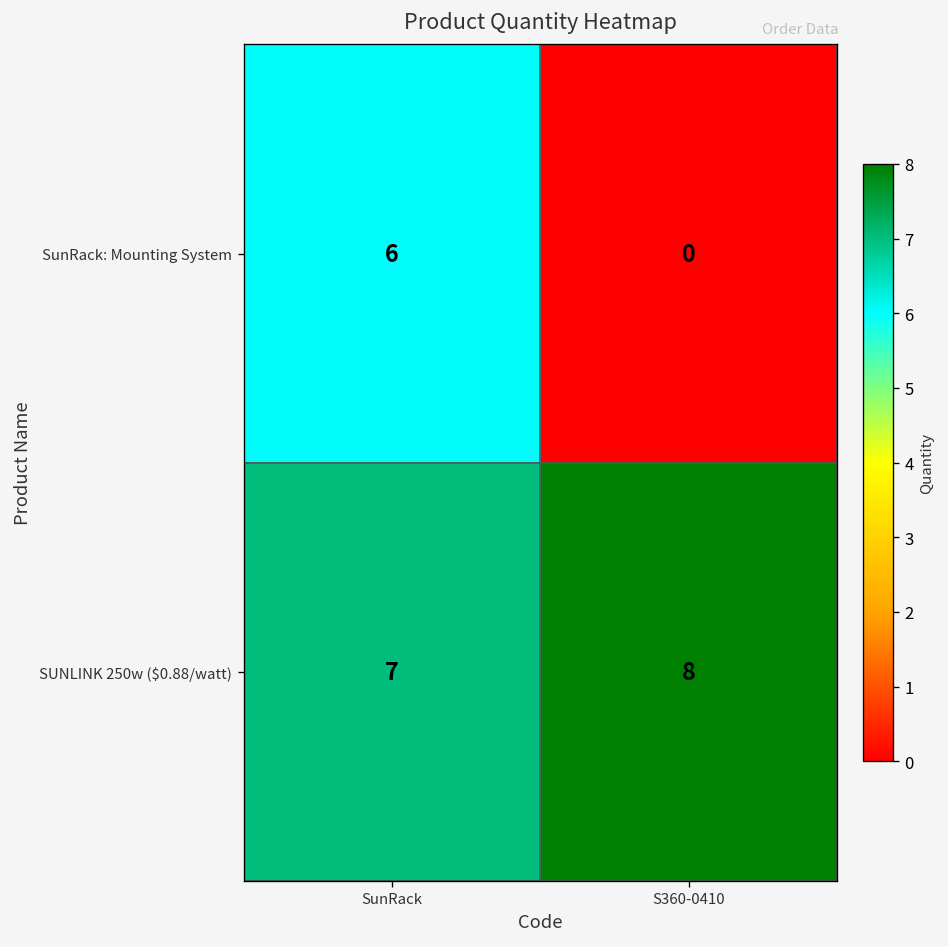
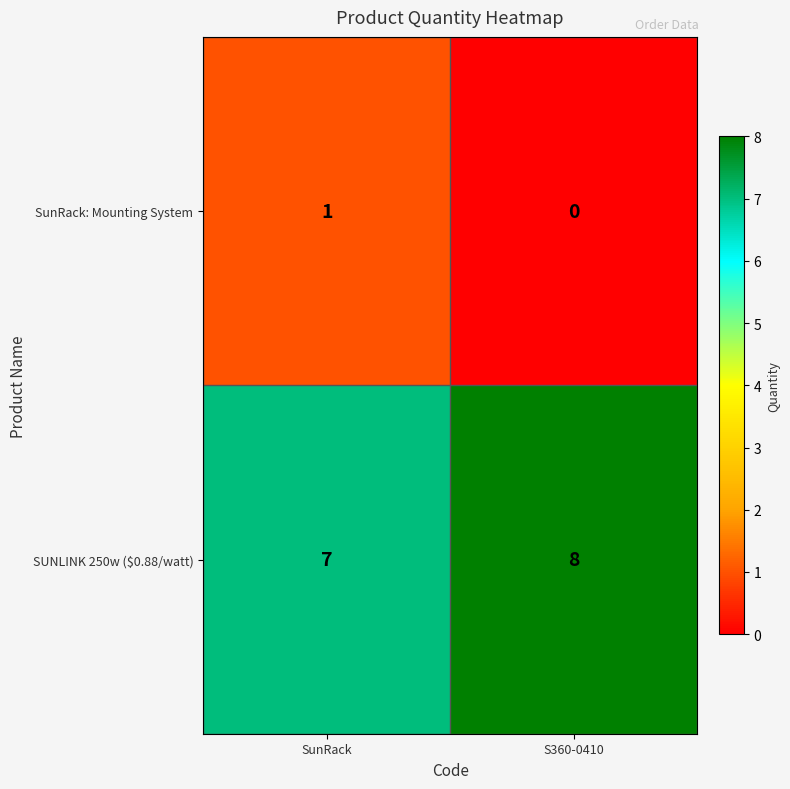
SunRack: Mounting System, SunRack: 6 -> 1
